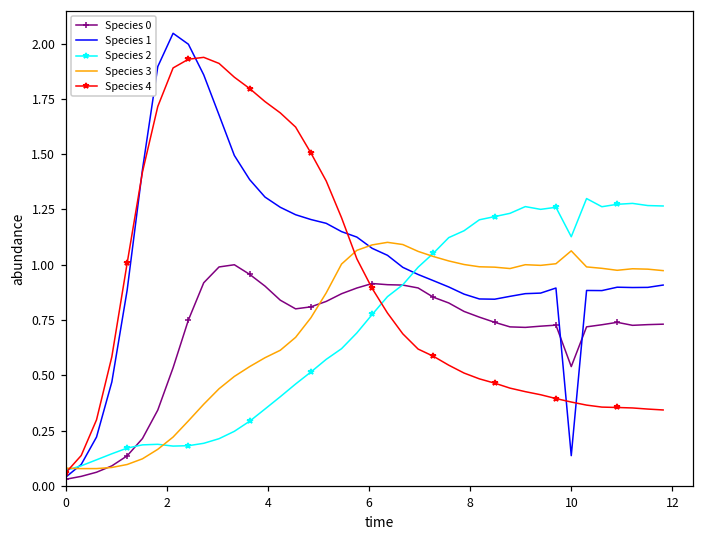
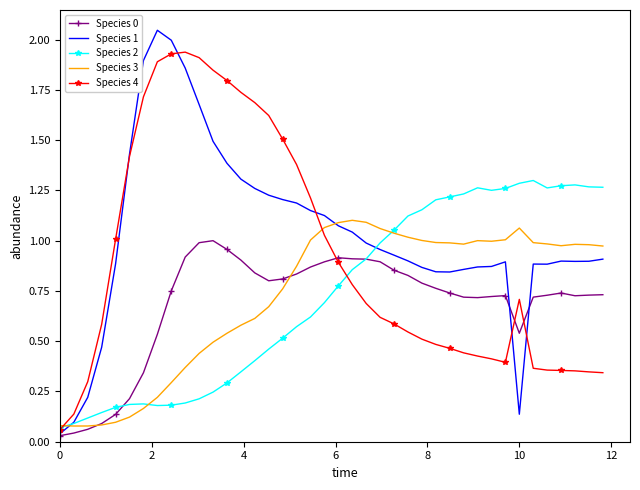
Species 2, 10: 1.13 -> 1.29
Species 4, 10: 0.38 -> 0.71
